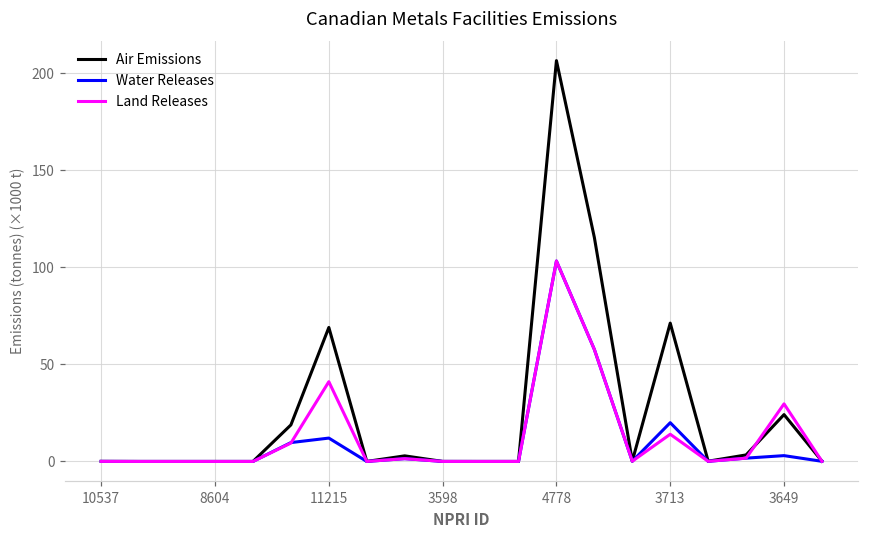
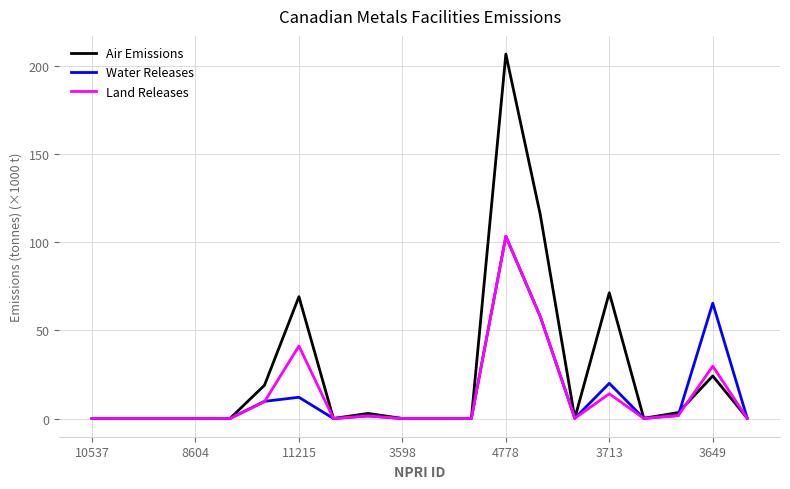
Water Releases, 3649: 3 -> 65
